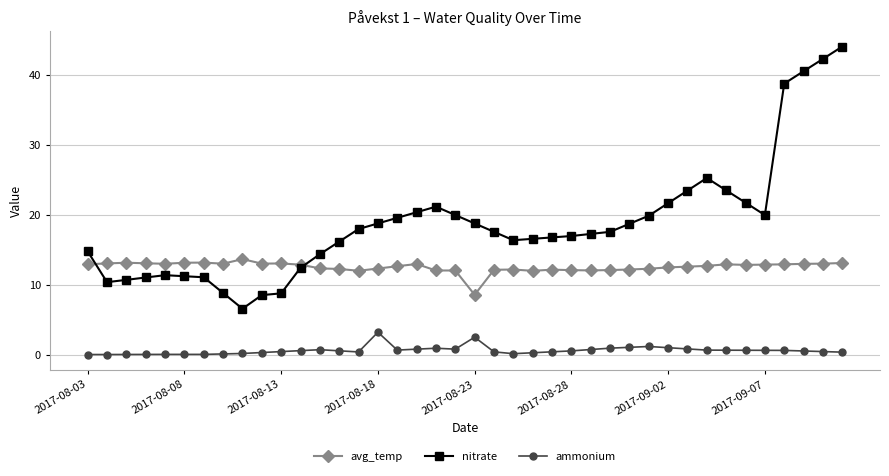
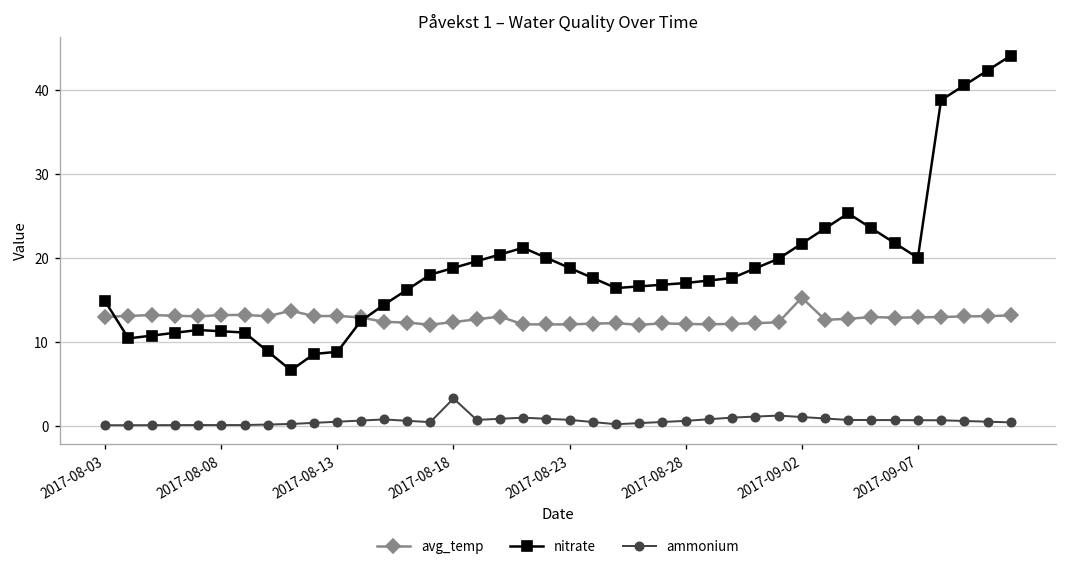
avg_temp, 2017-08-23: 9 -> 12
ammonium, 2017-08-23: 3 -> 1
avg_temp, 2017-09-02: 13 -> 15
